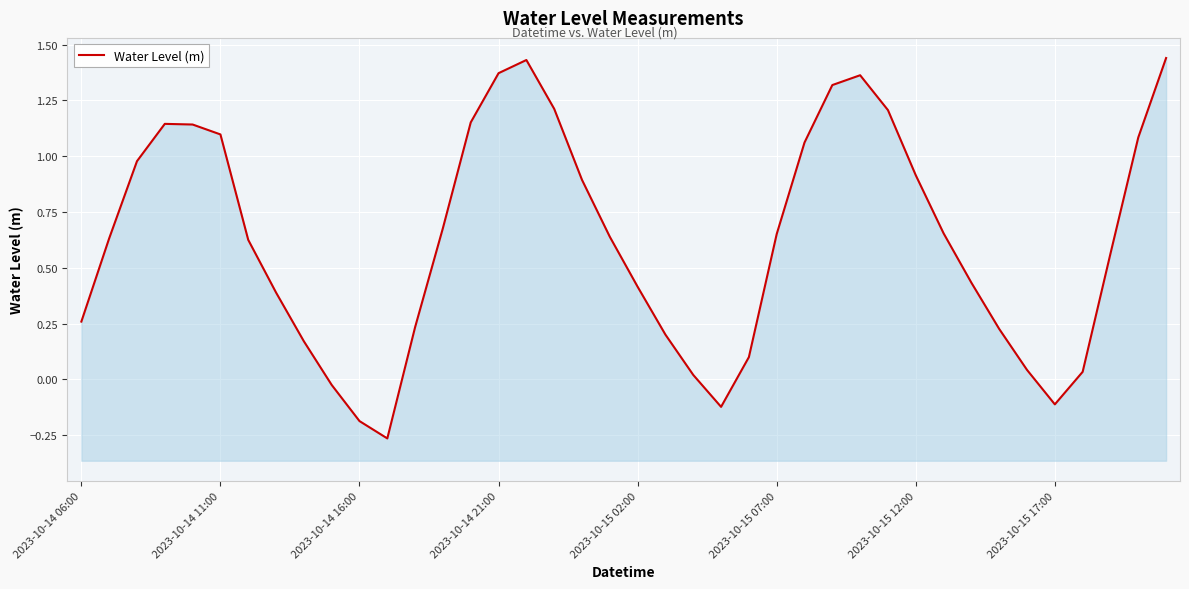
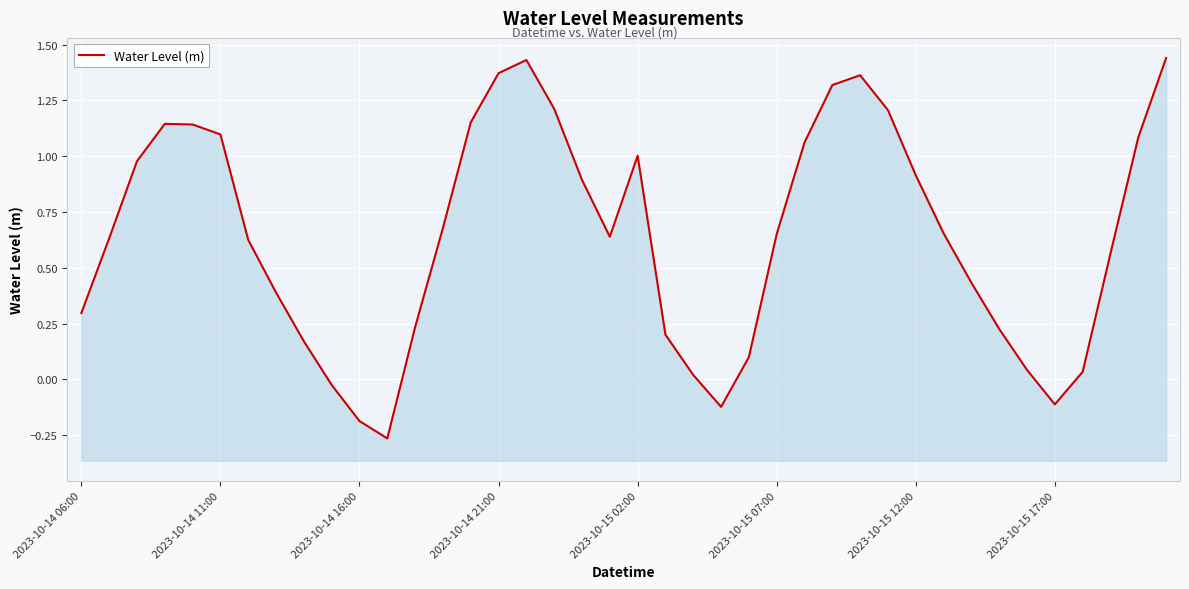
2023-10-14 06:00: 0.26 -> 0.30
2023-10-15 02:00: 0.42 -> 1.00
